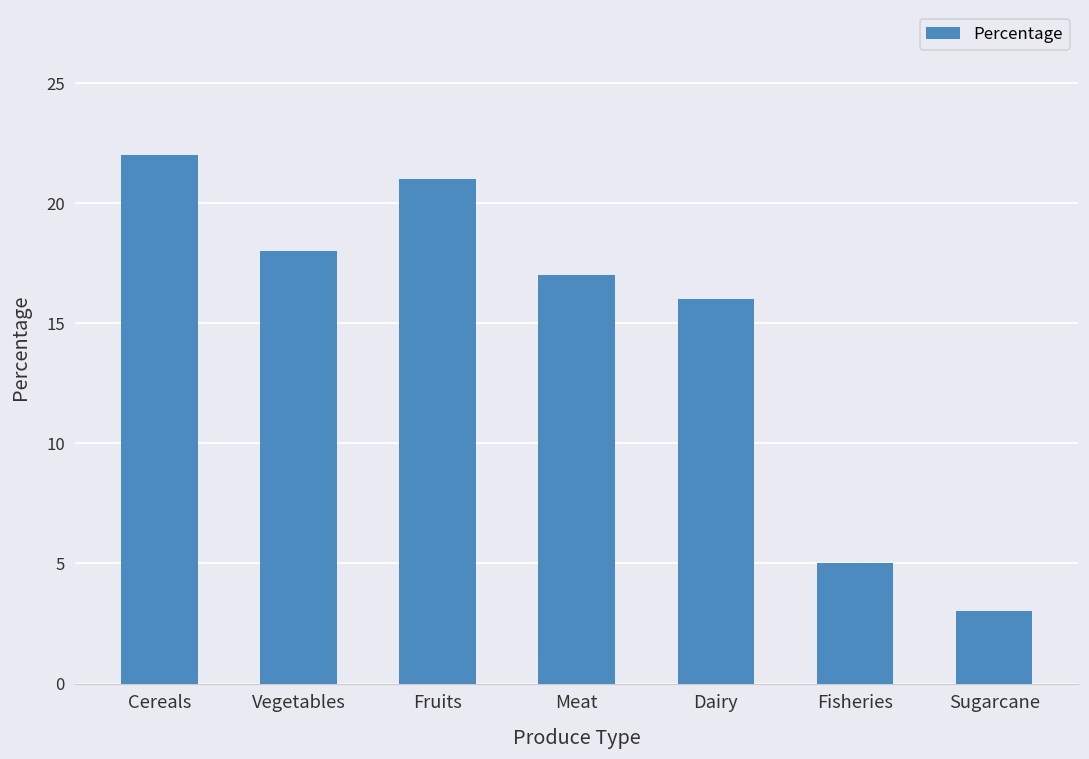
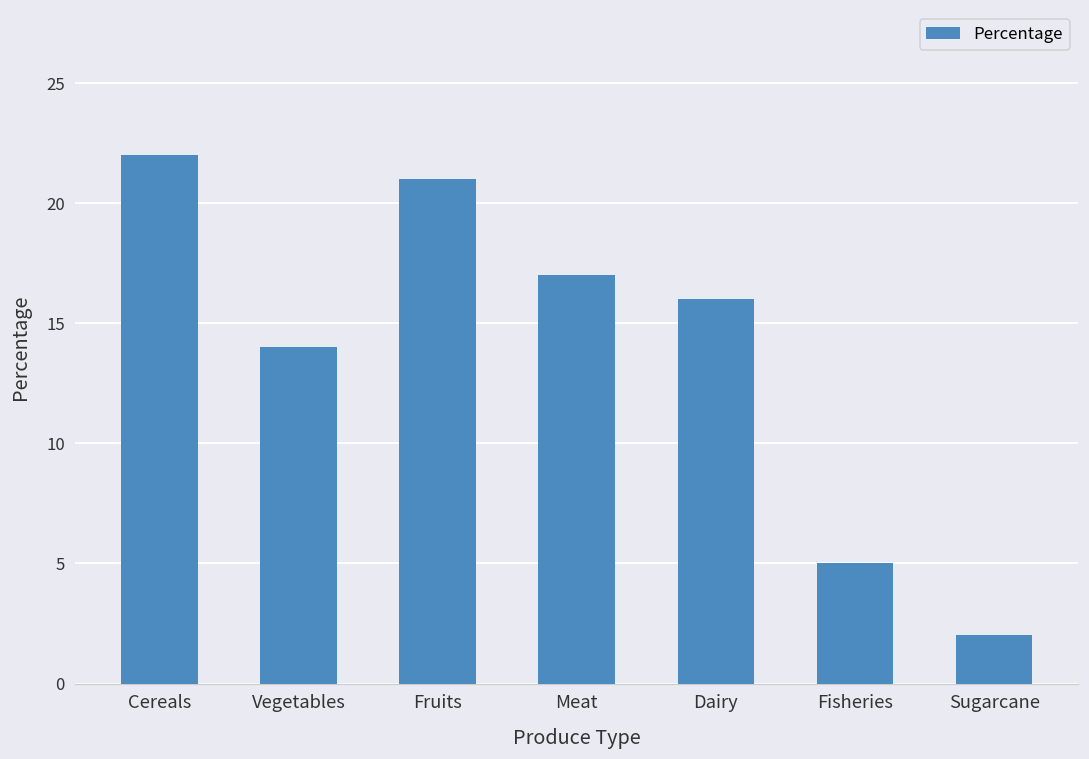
Vegetables: 18 -> 14
Sugarcane: 3 -> 2
